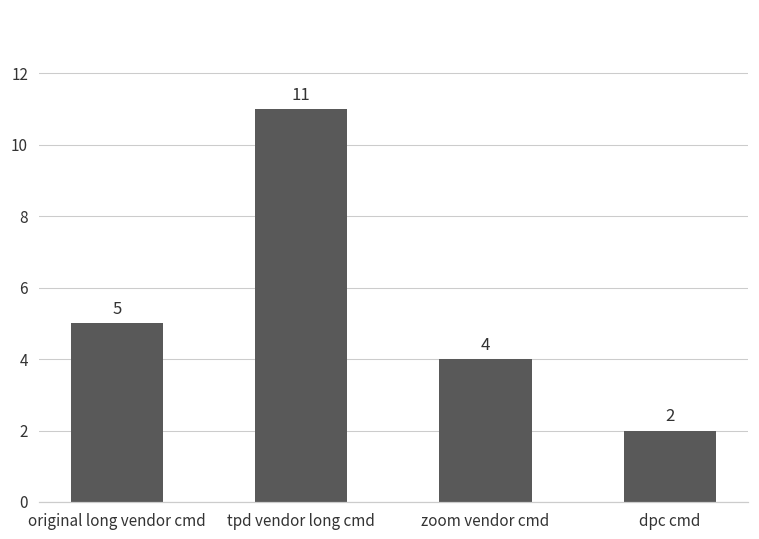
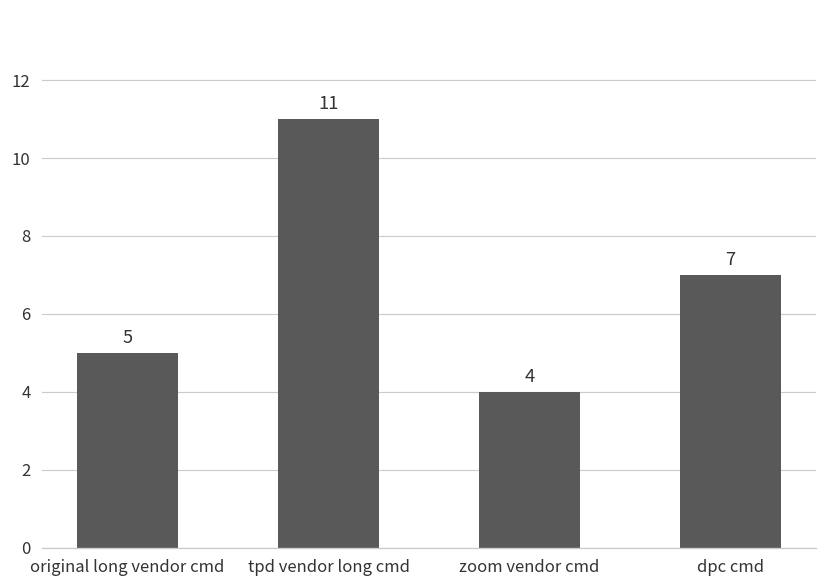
dpc cmd: 2 -> 7
